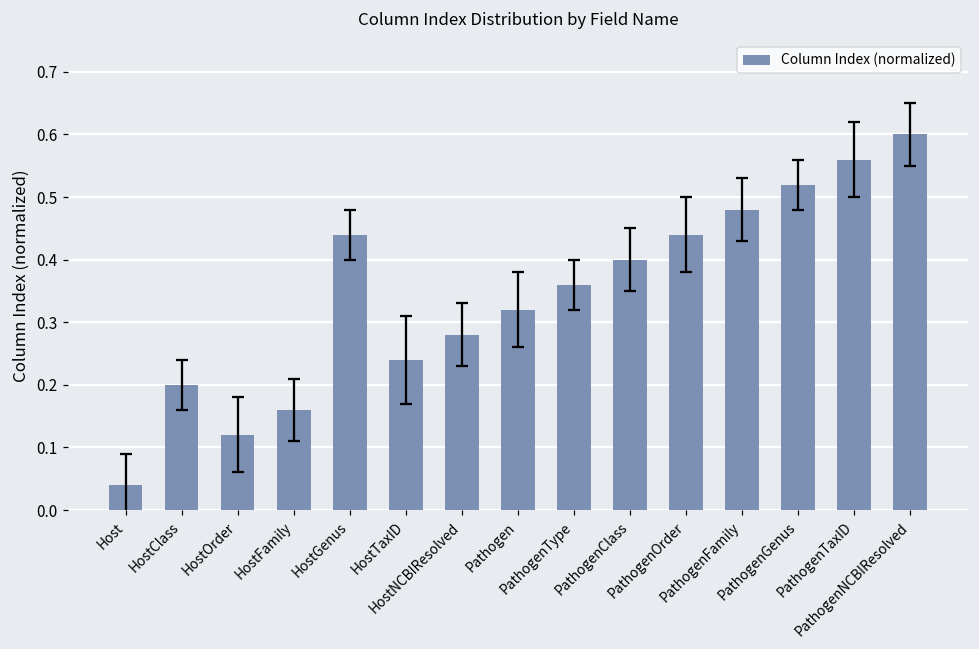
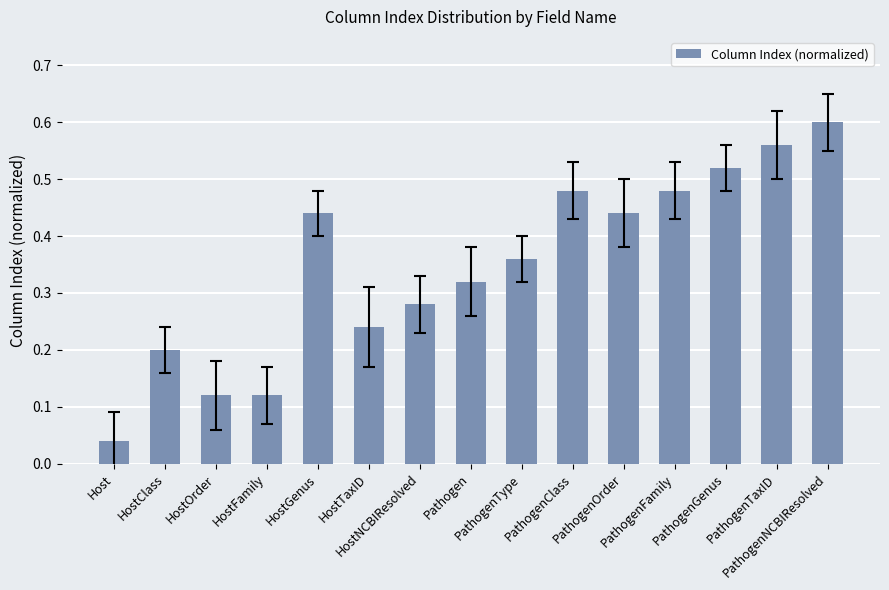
Column Index (normalized), HostFamily: 0.16 -> 0.12
Column Index (normalized), PathogenClass: 0.40 -> 0.48
